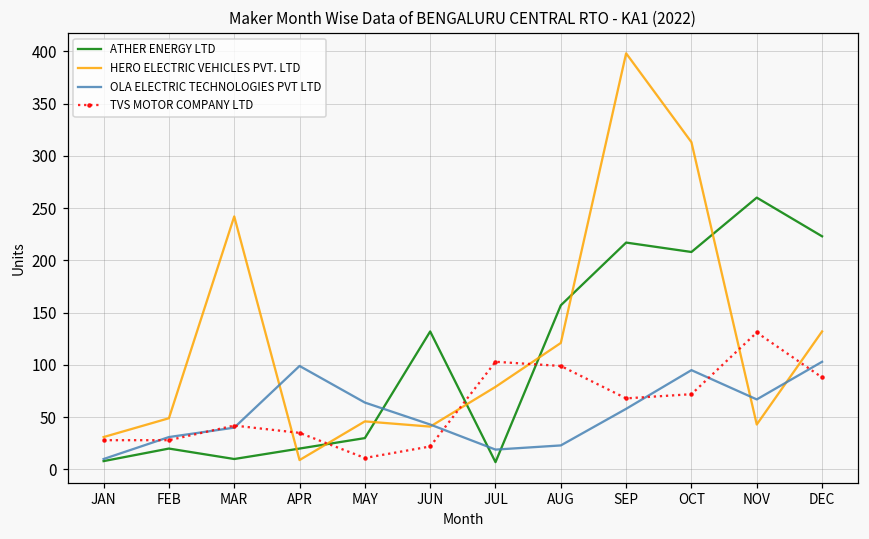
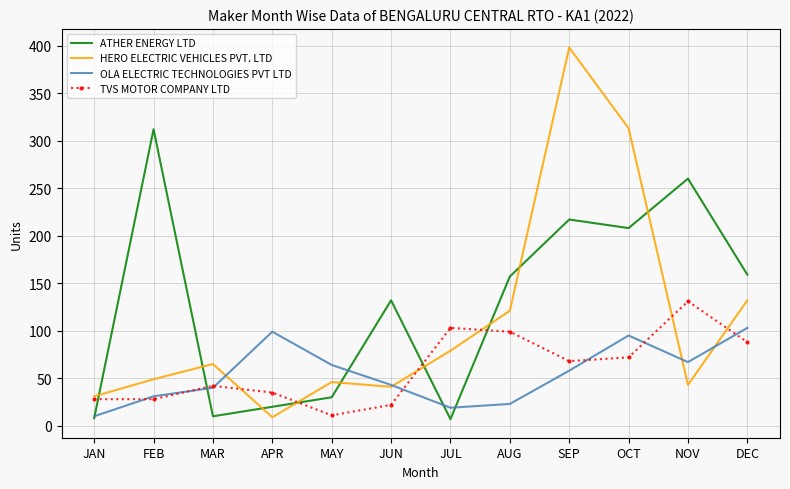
ATHER ENERGY LTD, FEB: 20 -> 310
HERO ELECTRIC VEHICLES PVT. LTD, MAR: 240 -> 70
ATHER ENERGY LTD, DEC: 220 -> 160
